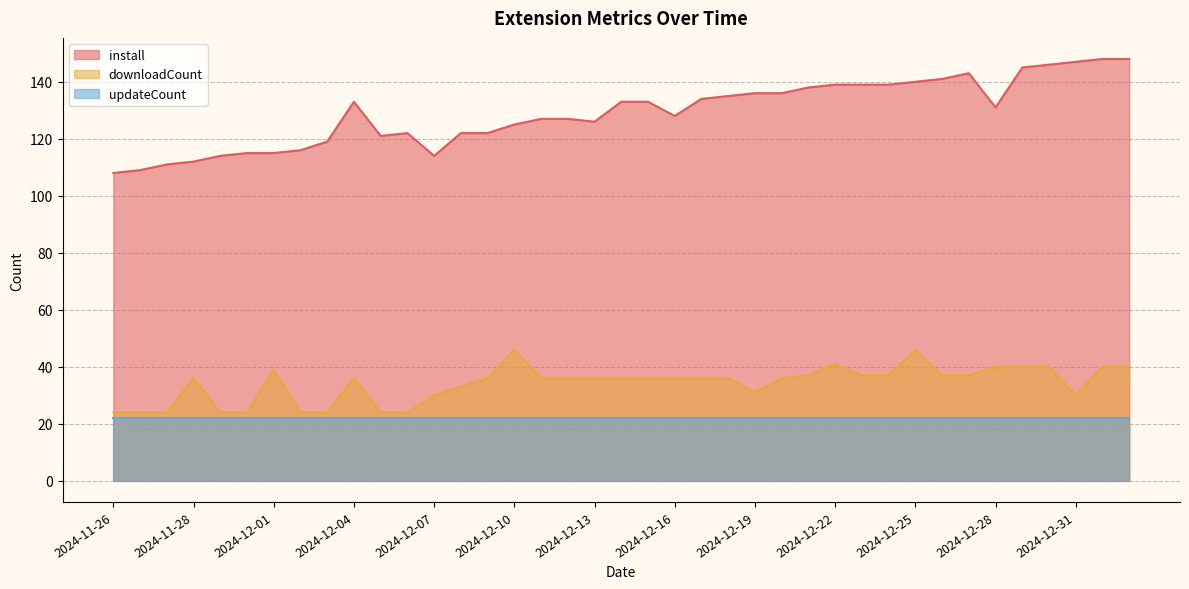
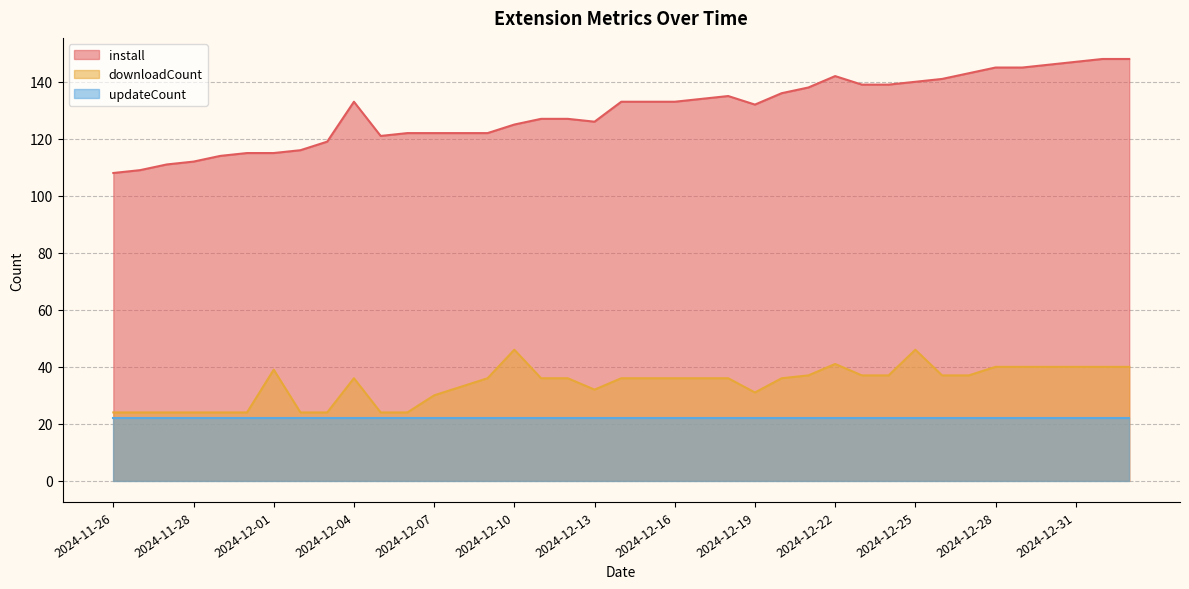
downloadCount, 2024-11-28: 36 -> 24
install, 2024-12-07: 114 -> 122
downloadCount, 2024-12-13: 36 -> 32
install, 2024-12-16: 128 -> 133
install, 2024-12-19: 136 -> 132
install, 2024-12-22: 139 -> 142
install, 2024-12-28: 131 -> 145
downloadCount, 2024-12-31: 30 -> 40
